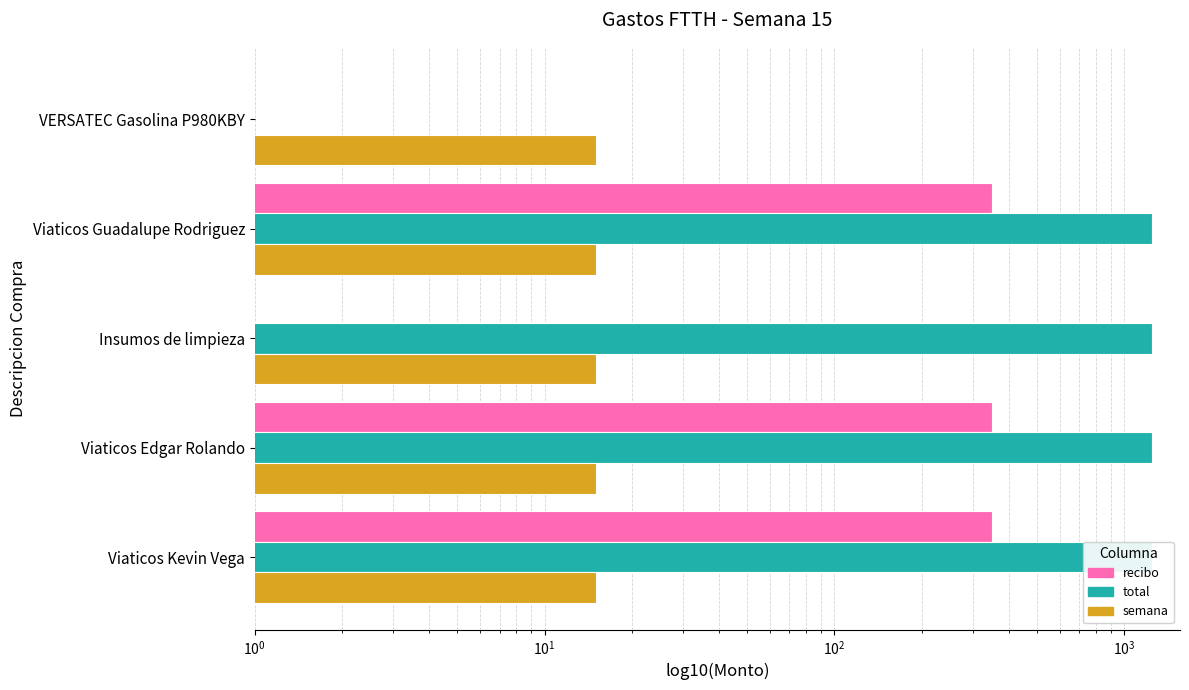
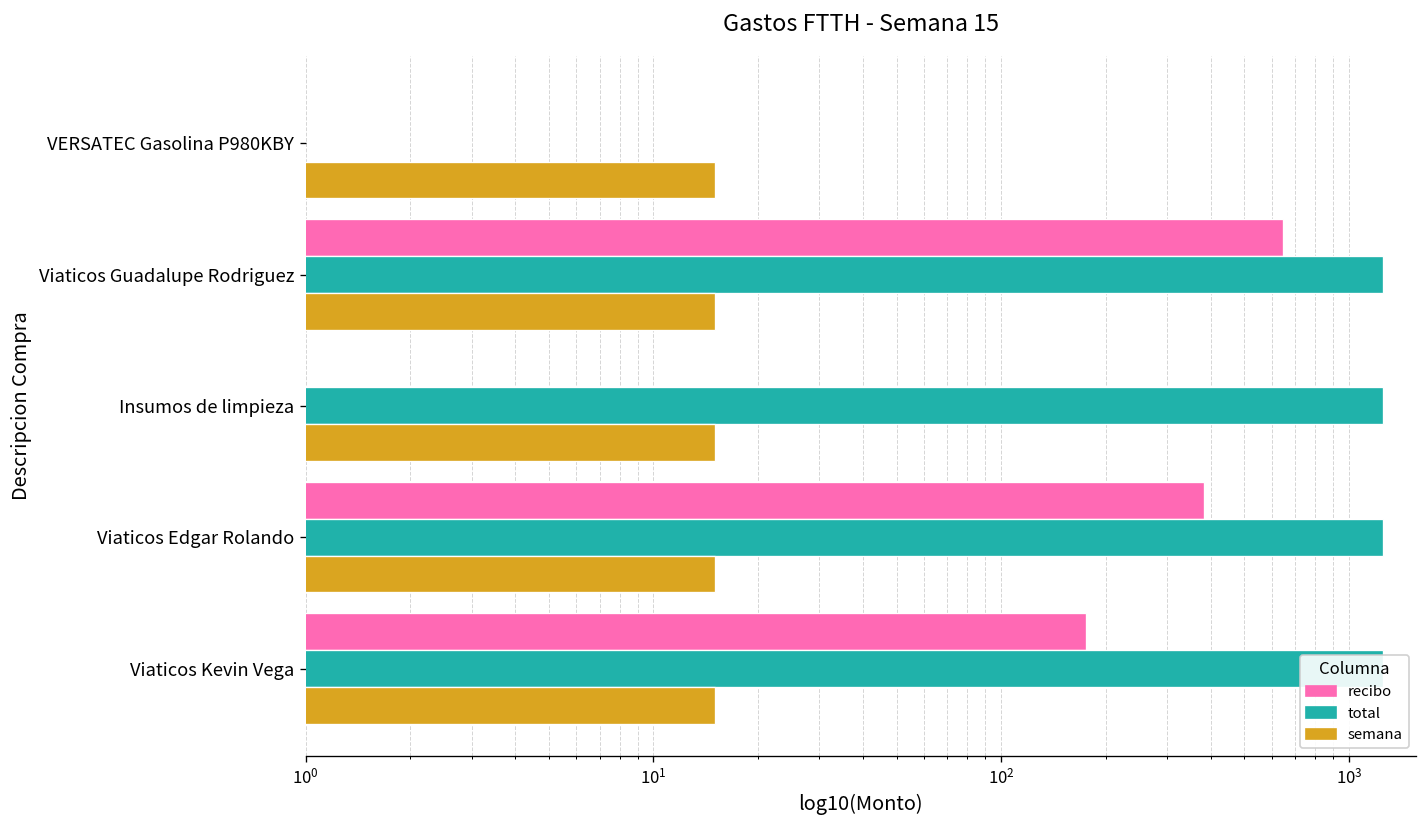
recibo, Viaticos Guadalupe Rodriguez: 350 -> 650
recibo, Viaticos Edgar Rolando: 350 -> 380
recibo, Viaticos Kevin Vega: 350 -> 180
